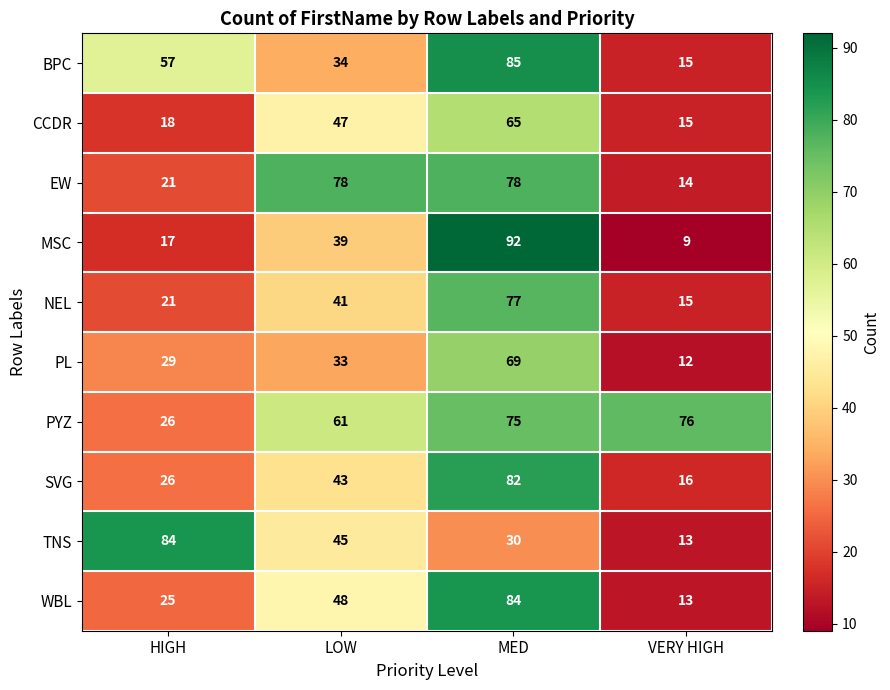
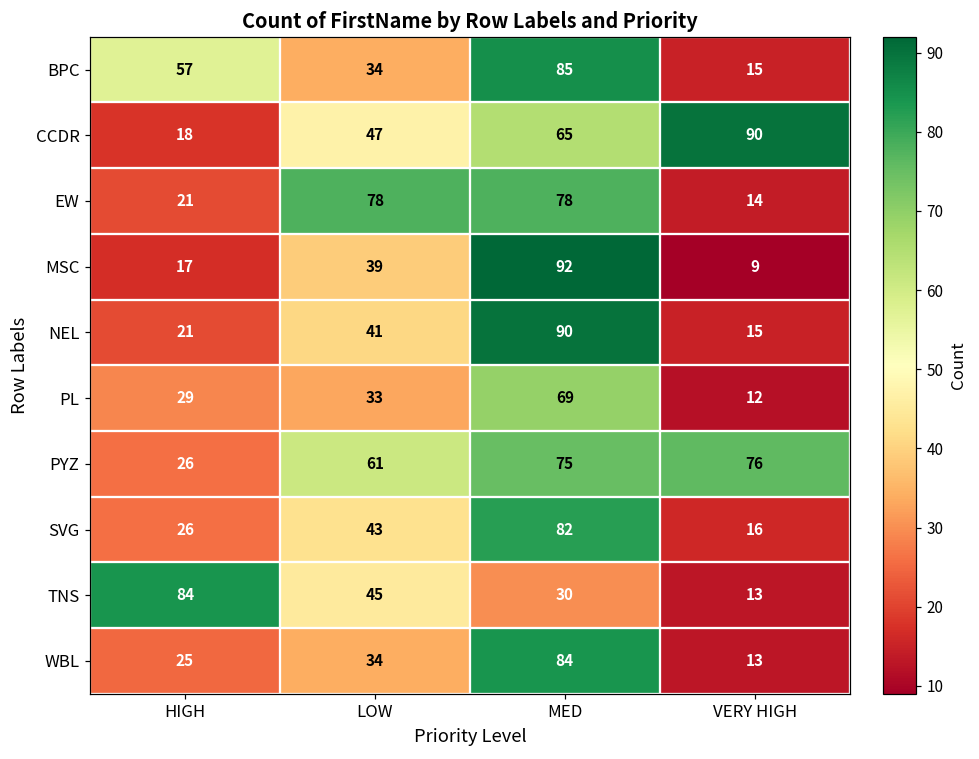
CCDR, VERY HIGH: 15 -> 90
NEL, MED: 77 -> 90
WBL, LOW: 48 -> 34
